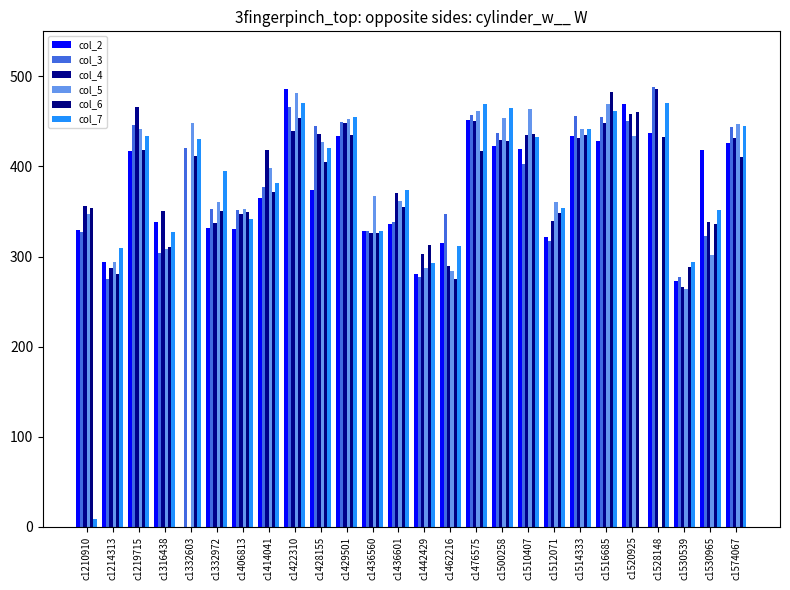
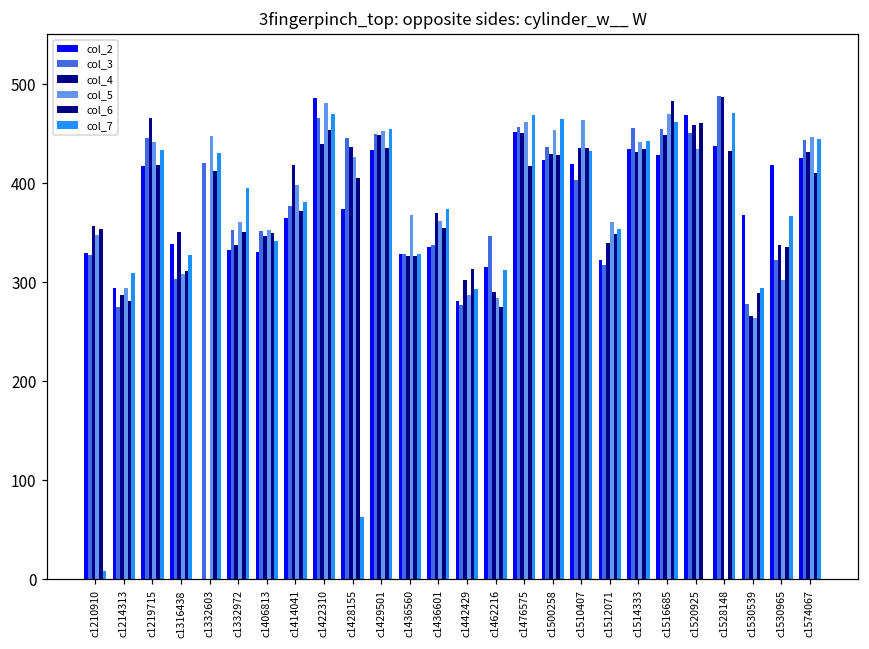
col_7, c1428155: 420 -> 60
col_2, c1530539: 270 -> 370
col_7, c1530965: 350 -> 370
